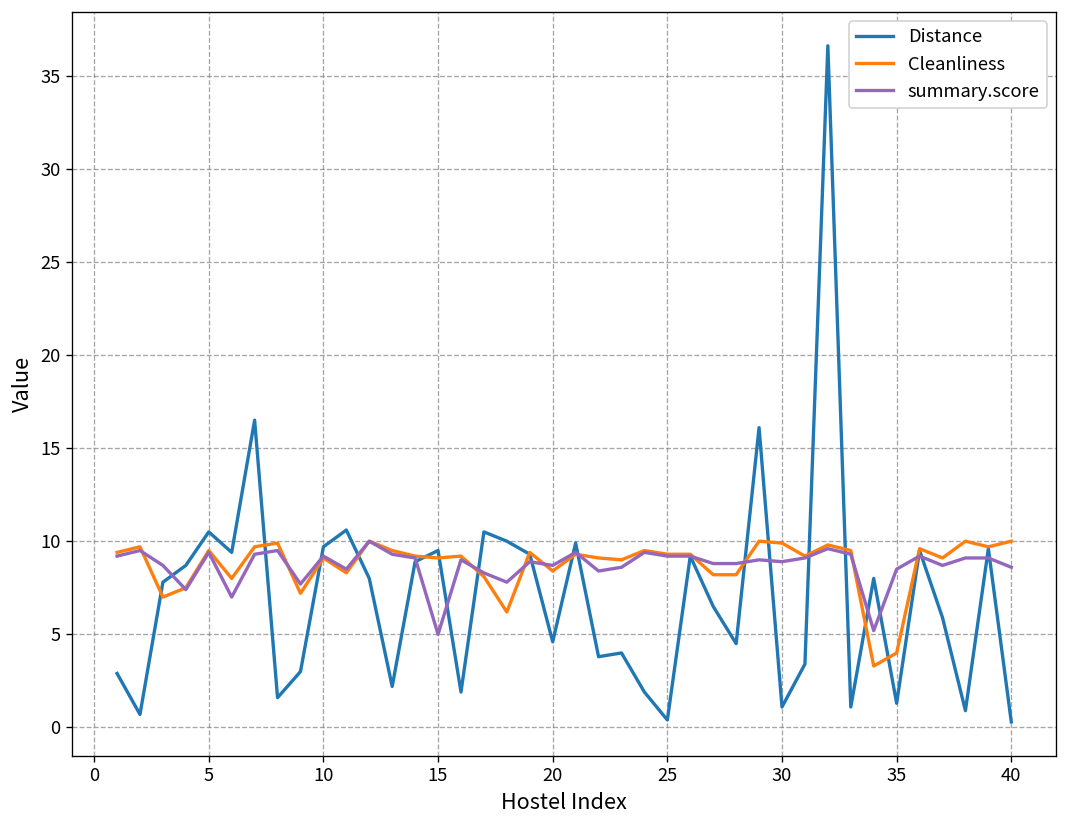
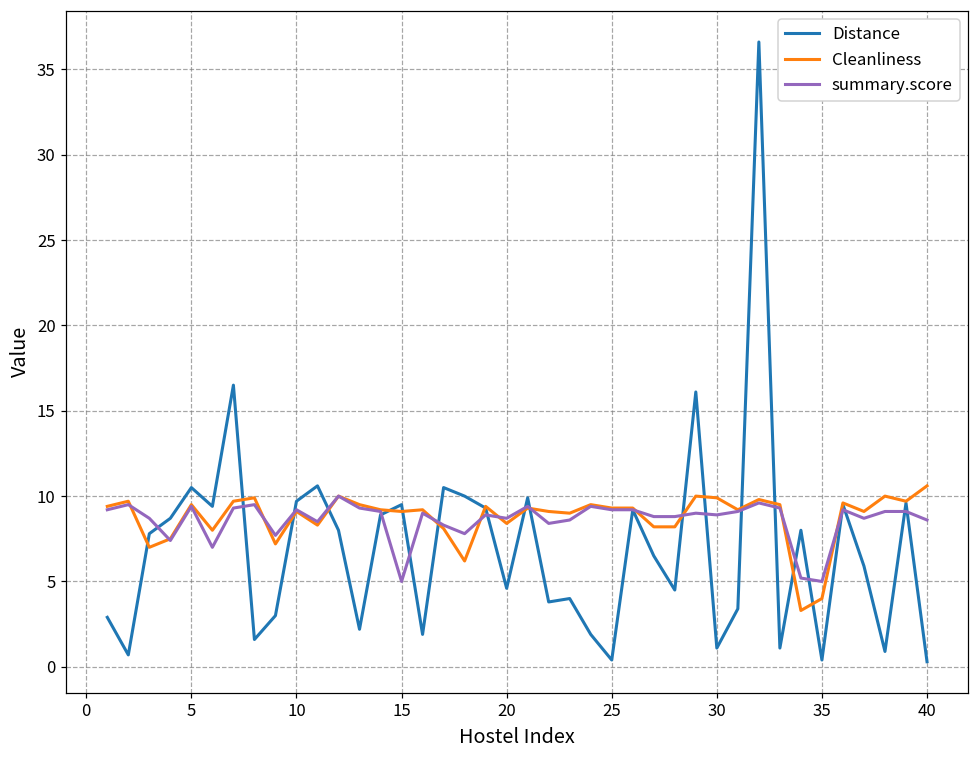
Distance, 35: 1.3 -> 0.4
summary.score, 35: 8.5 -> 5.0
Cleanliness, 40: 10.0 -> 10.6
